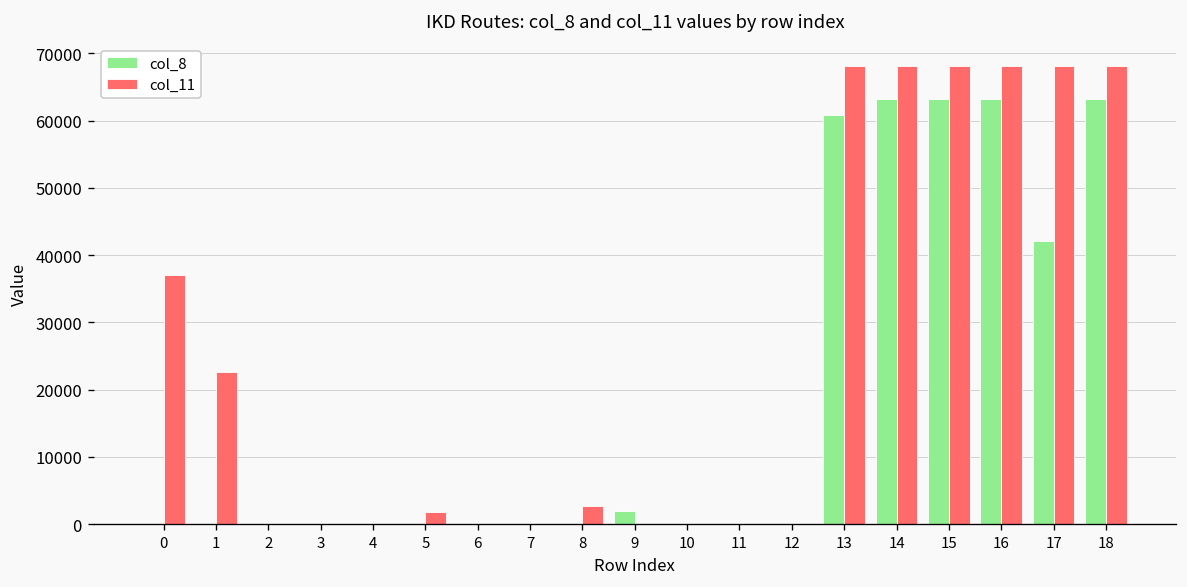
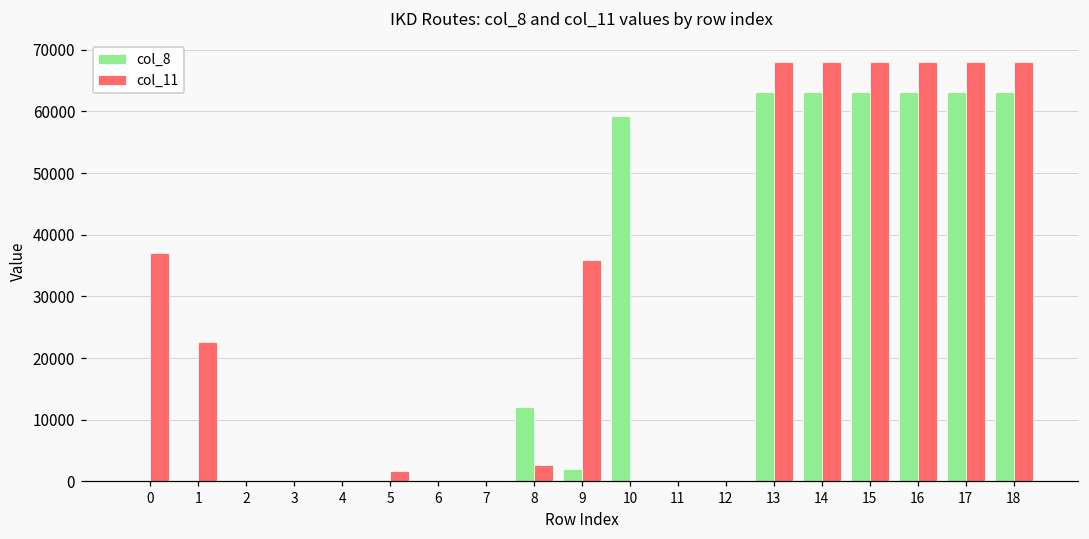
col_8, 8: 0 -> 12000
col_11, 9: 0 -> 36000
col_8, 10: 0 -> 59000
col_8, 13: 61000 -> 63000
col_8, 17: 42000 -> 63000
